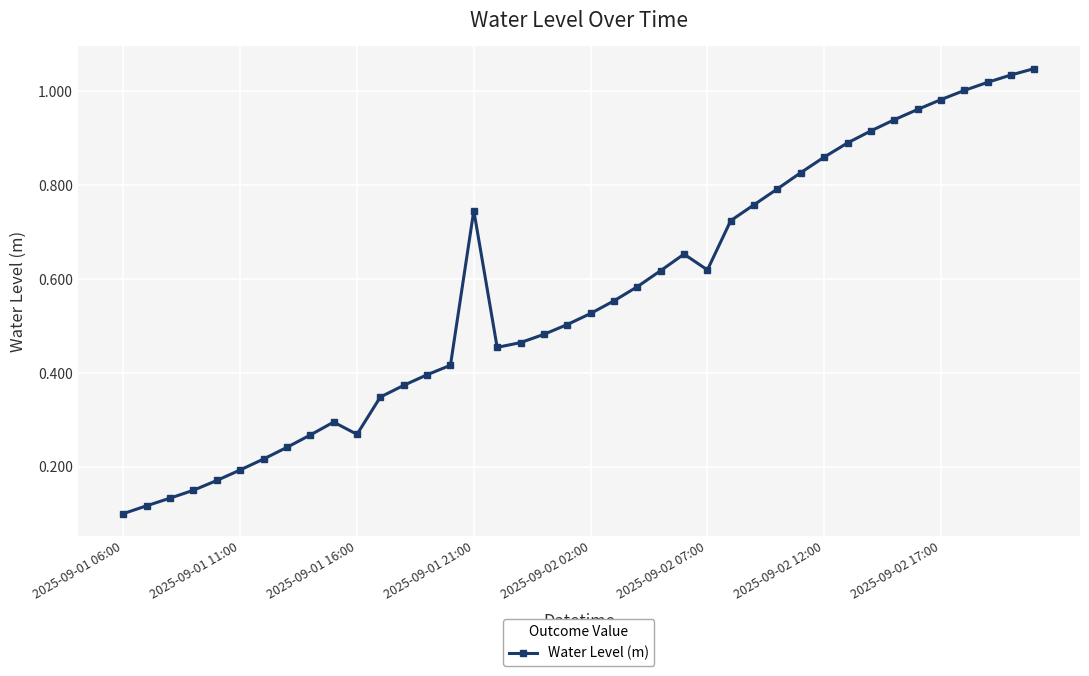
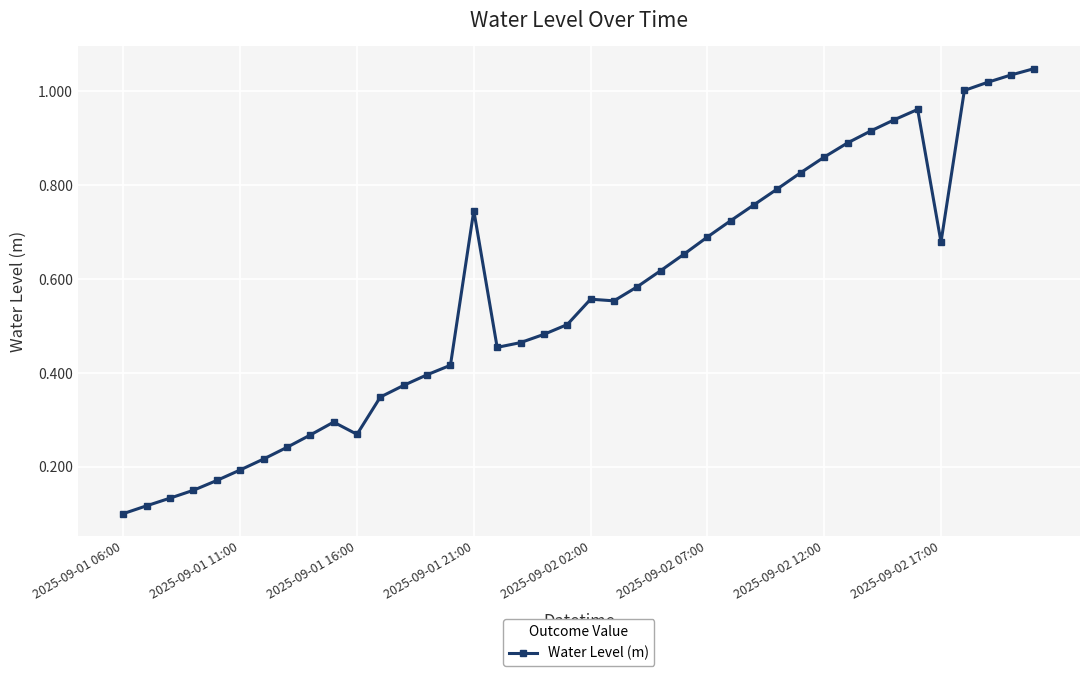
2025-09-02 02:00: 0.53 -> 0.56
2025-09-02 07:00: 0.62 -> 0.69
2025-09-02 17:00: 0.98 -> 0.68
